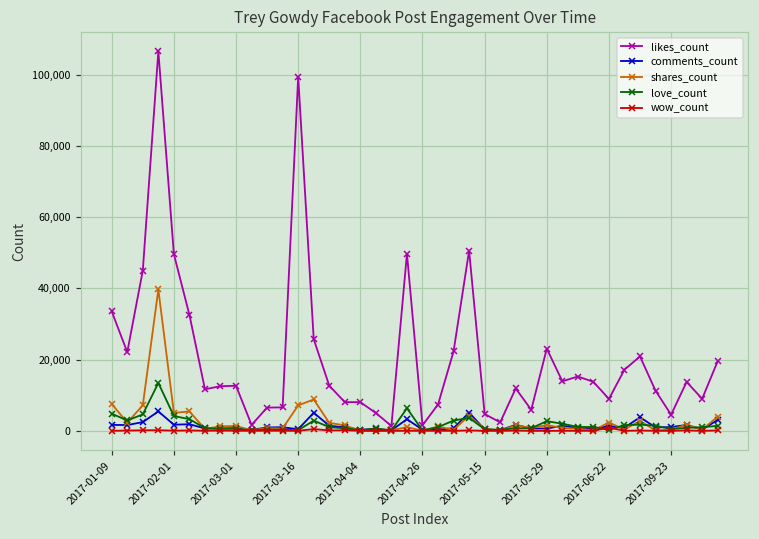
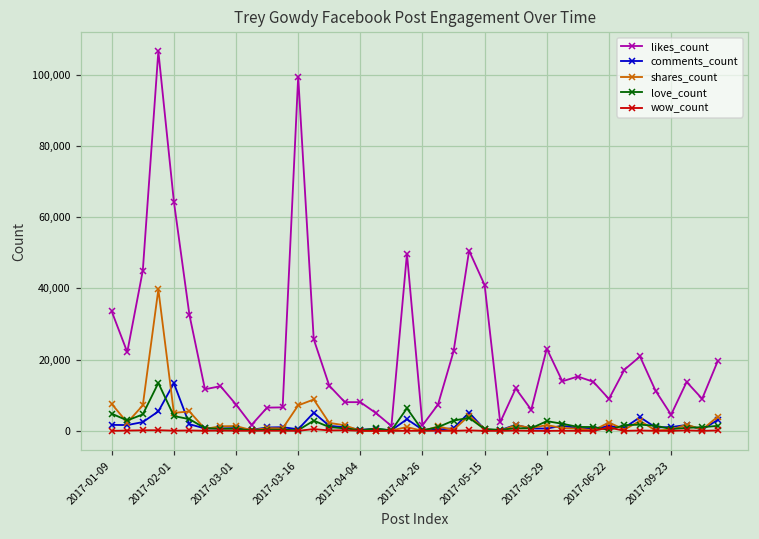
likes_count, 2017-02-01: 50,000 -> 64,000
comments_count, 2017-02-01: 2,000 -> 13,000
likes_count, 2017-03-01: 13,000 -> 7,000
likes_count, 2017-05-15: 5,000 -> 41,000
